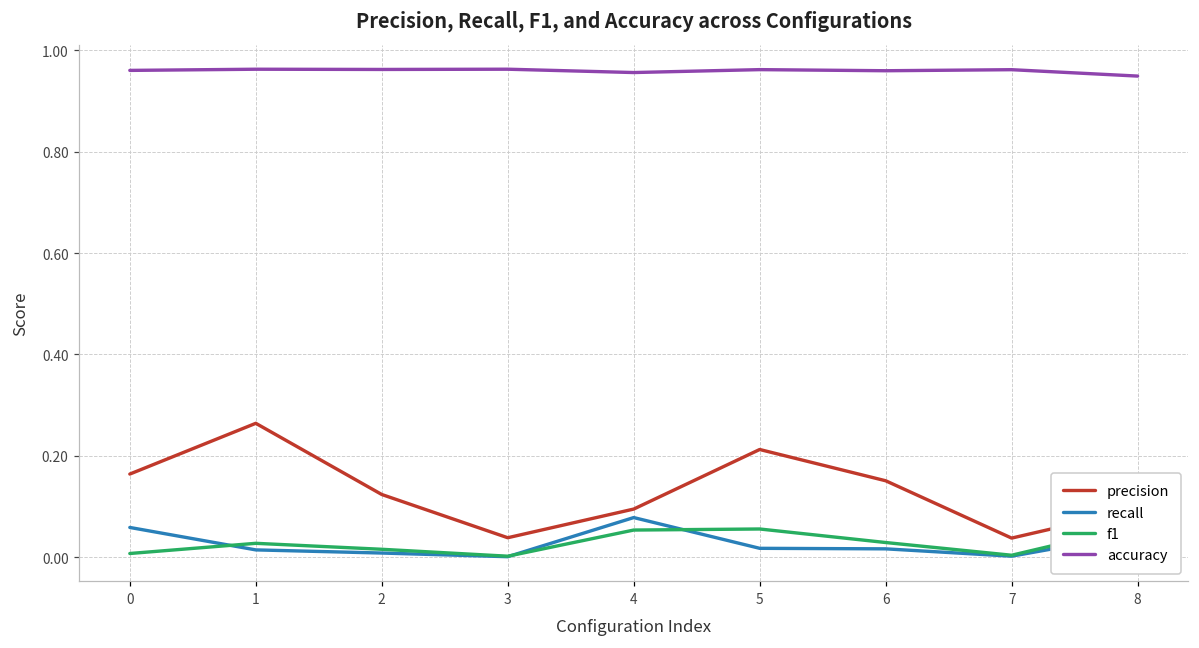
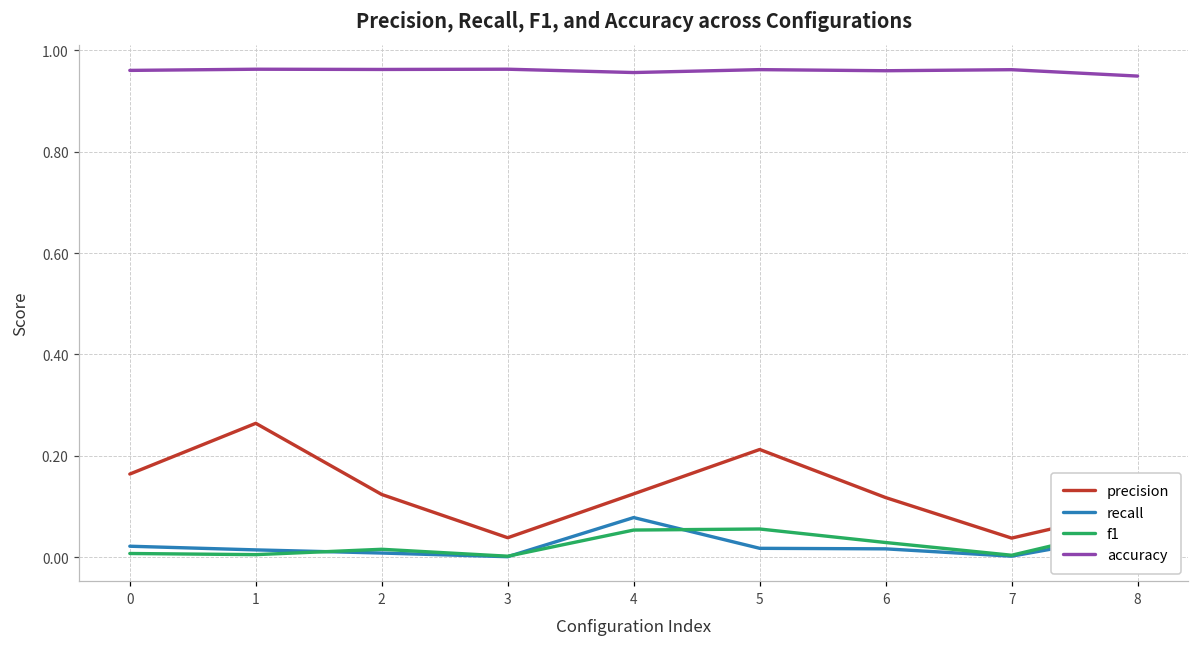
recall, 0: 0.06 -> 0.02
f1, 1: 0.03 -> 0.01
precision, 4: 0.10 -> 0.13
precision, 6: 0.15 -> 0.12
